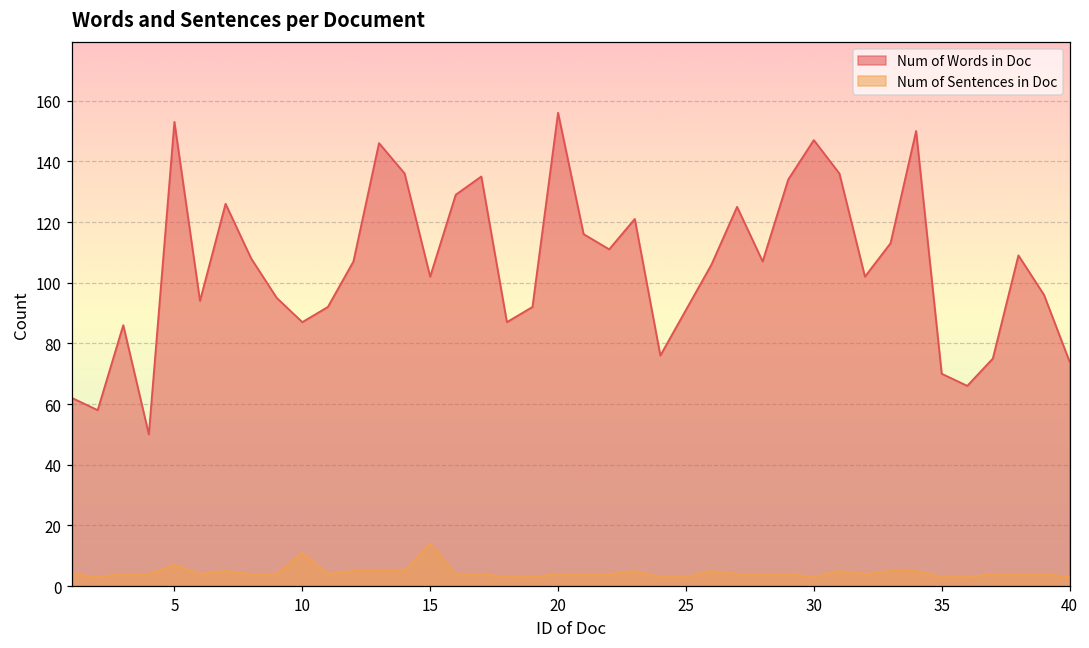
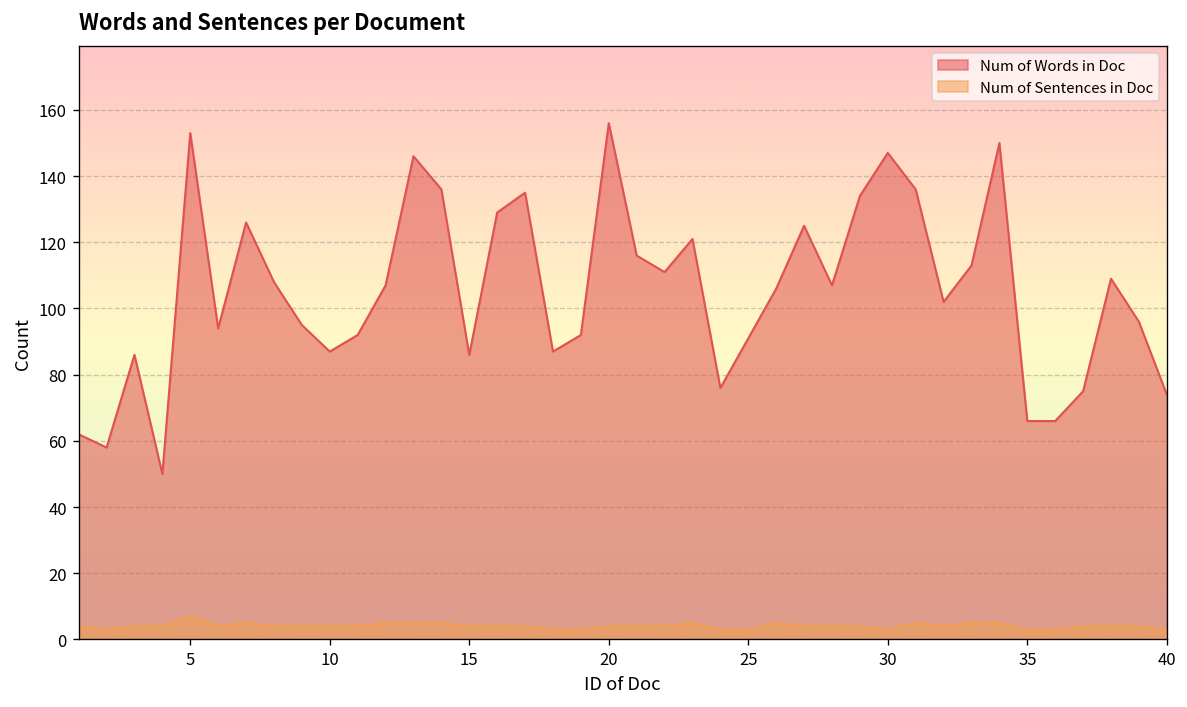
Num of Sentences in Doc, 10: 11 -> 4
Num of Words in Doc, 15: 102 -> 86
Num of Sentences in Doc, 15: 14 -> 4
Num of Words in Doc, 35: 70 -> 66
